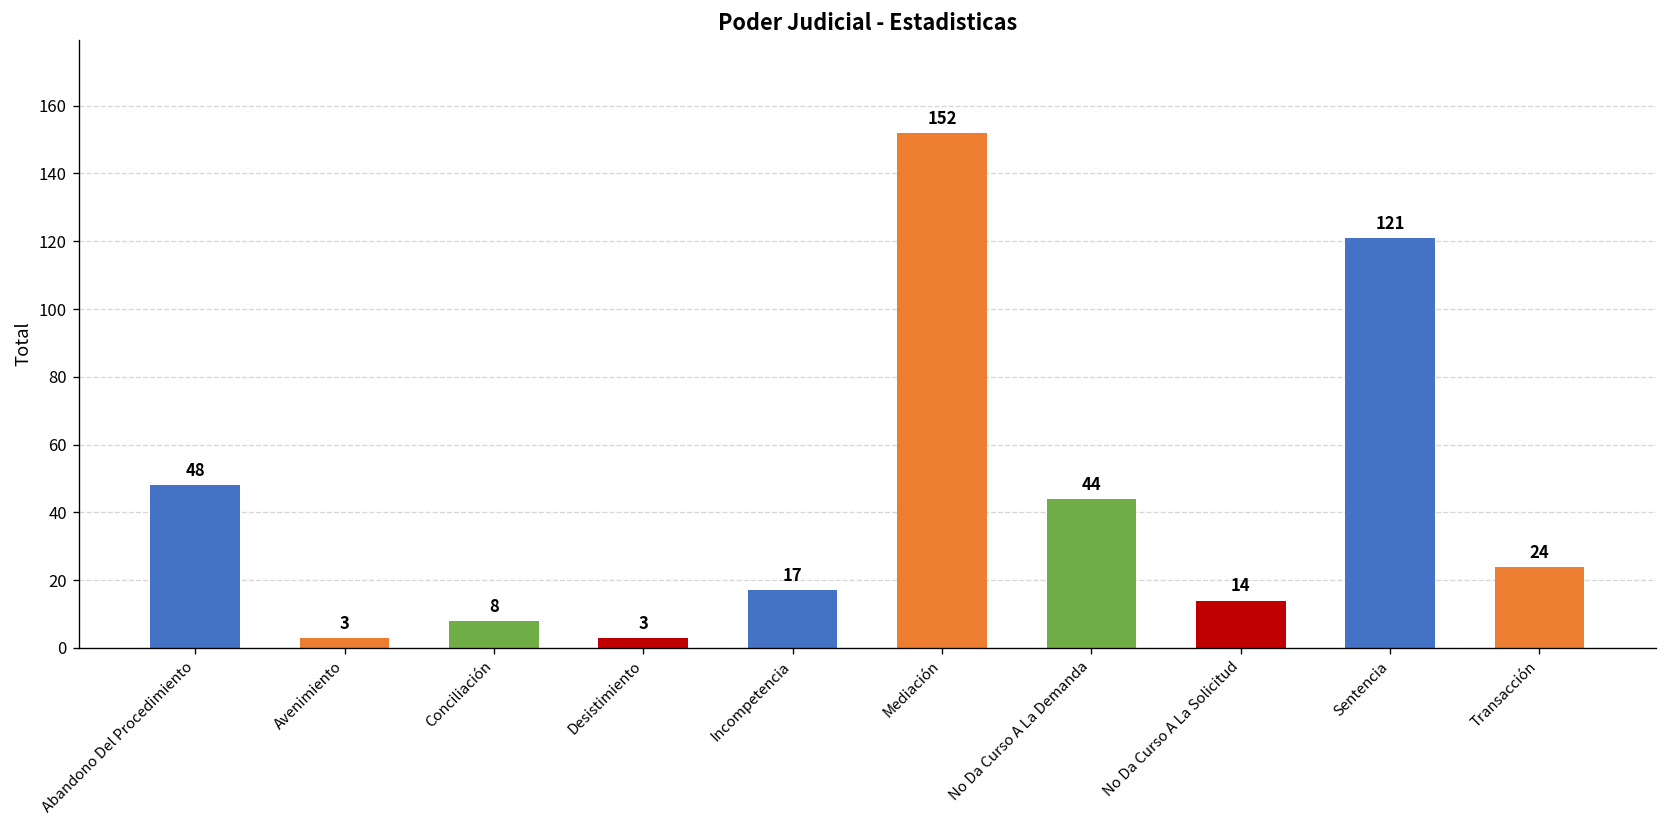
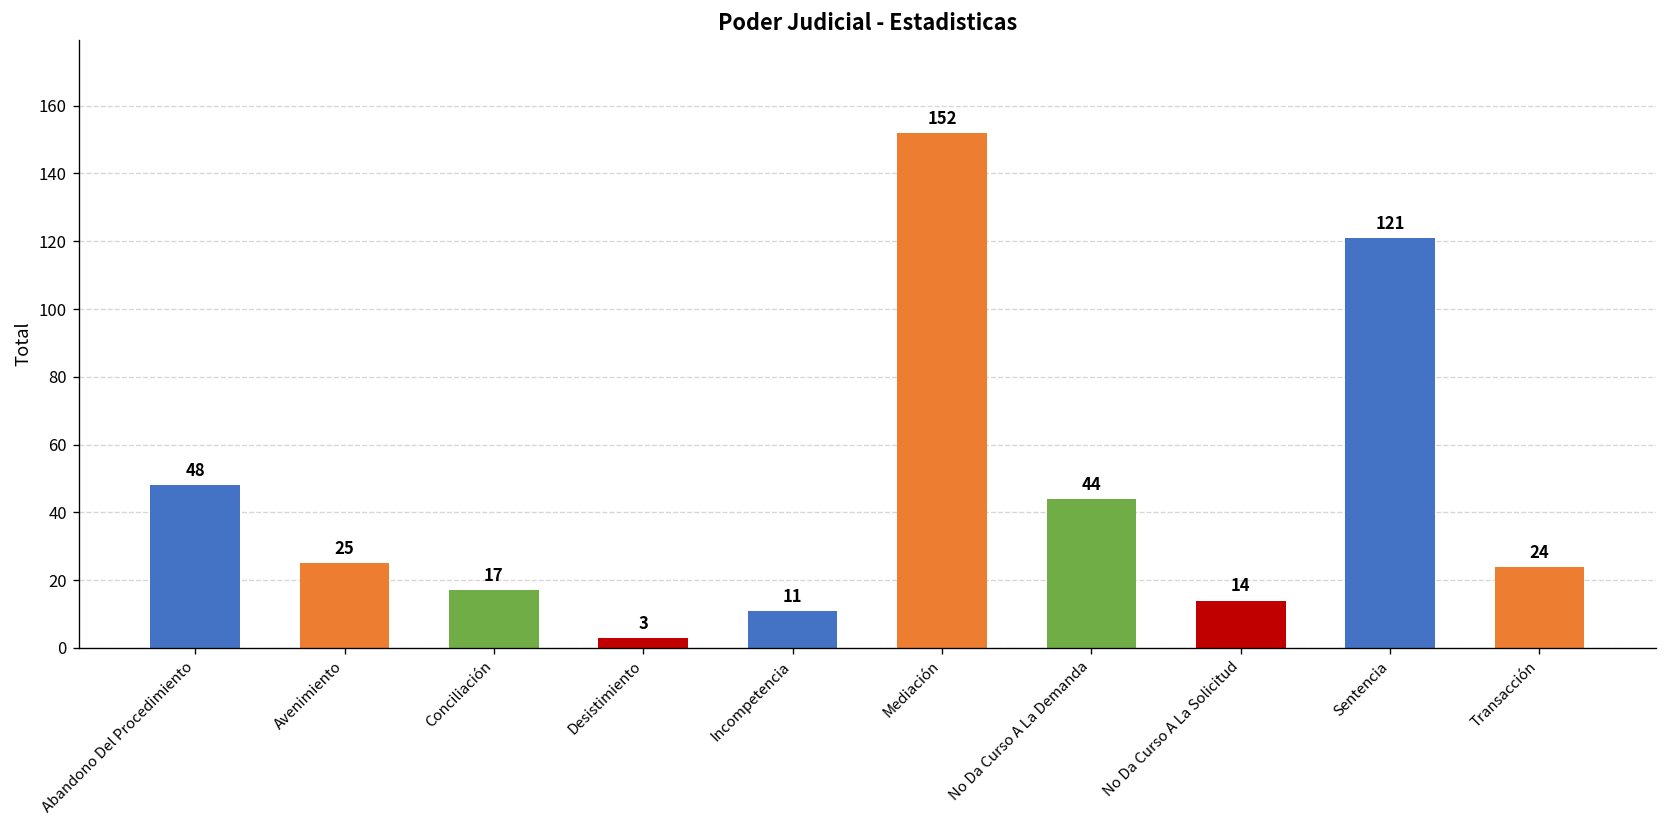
Avenimiento: 3 -> 25
Conciliación: 8 -> 17
Incompetencia: 17 -> 11
